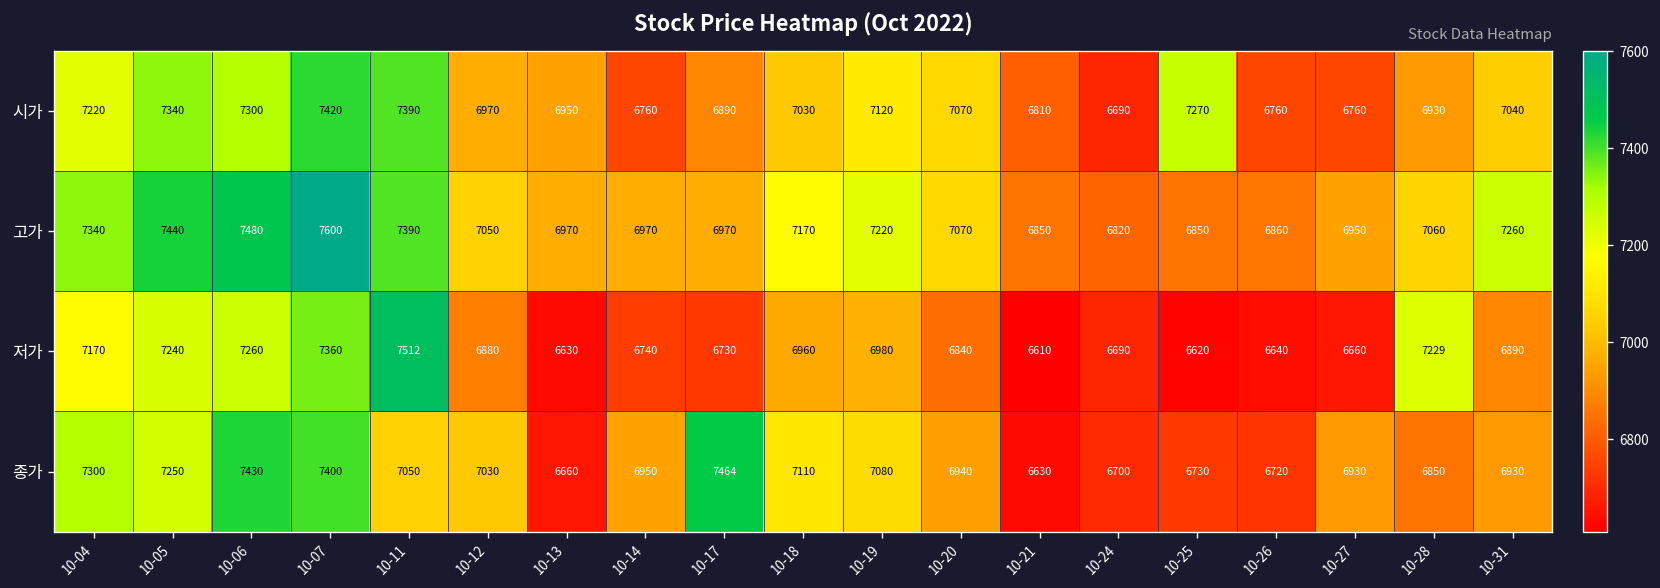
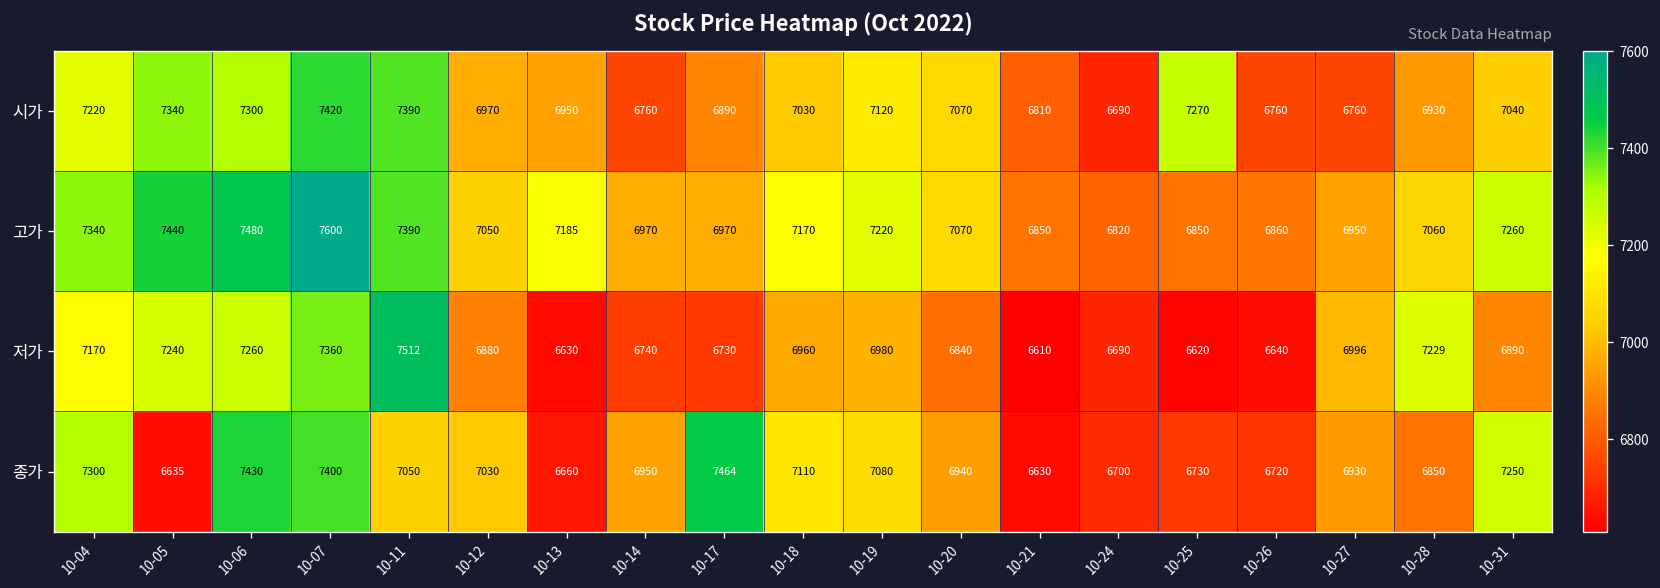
고가, 10-13: 6970 -> 7185
저가, 10-27: 6660 -> 6996
종가, 10-05: 7250 -> 6635
종가, 10-31: 6930 -> 7250
